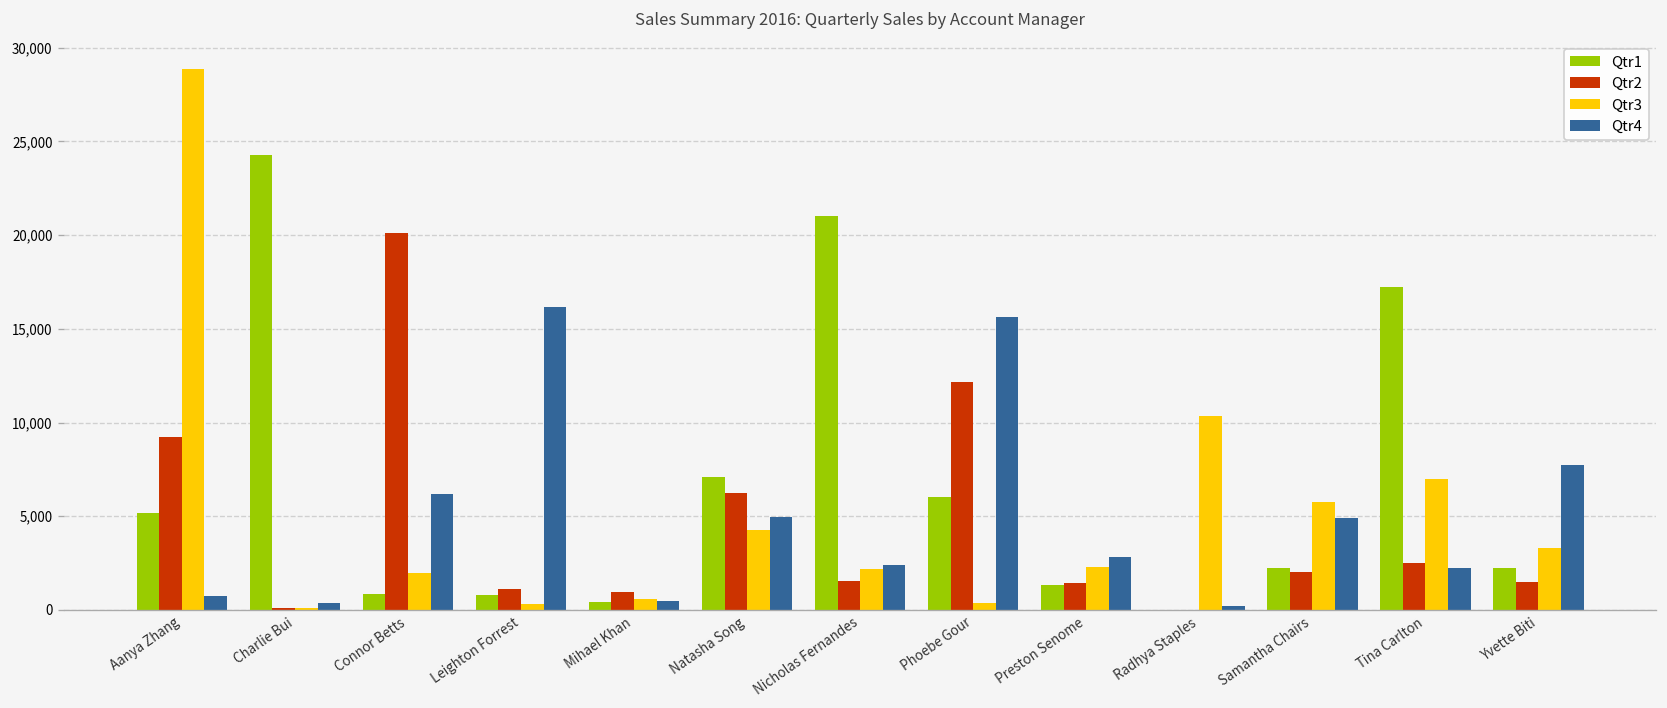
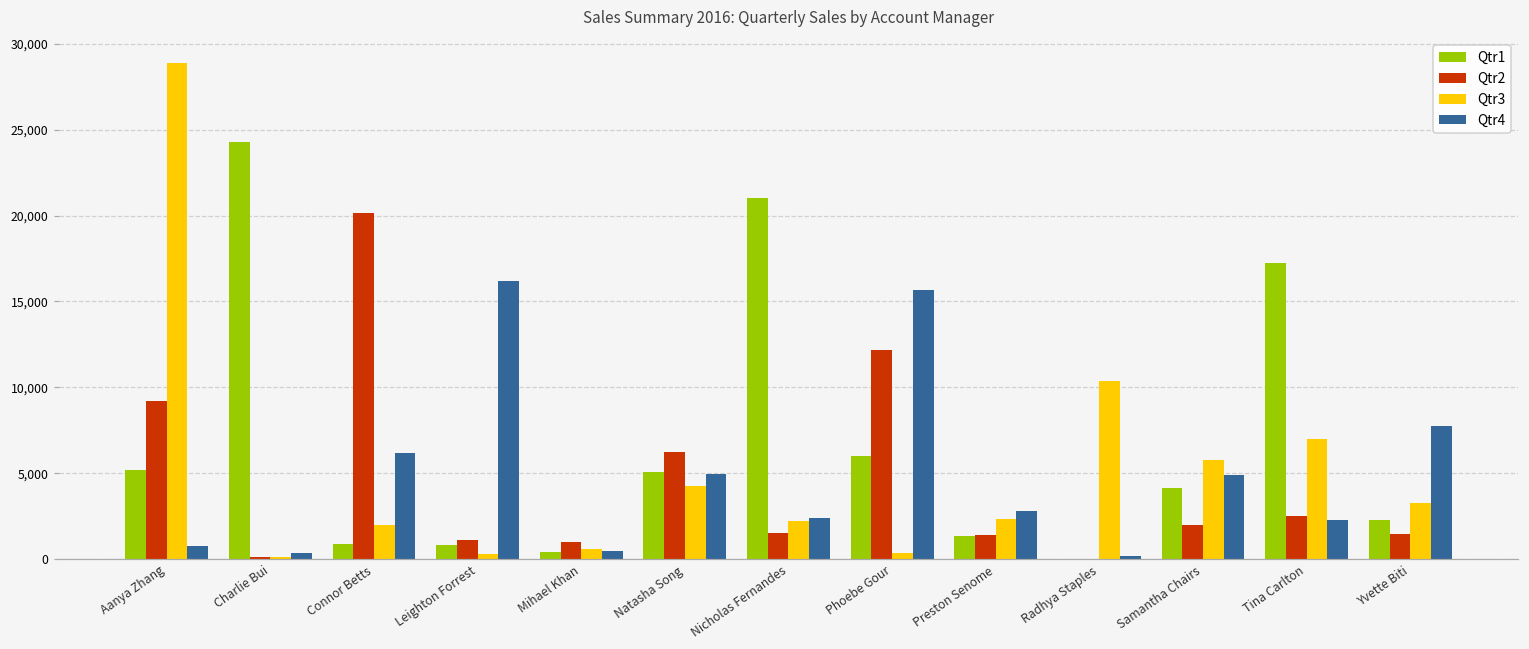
Qtr1, Natasha Song: 7,100 -> 5,100
Qtr1, Samantha Chairs: 2,200 -> 4,100
